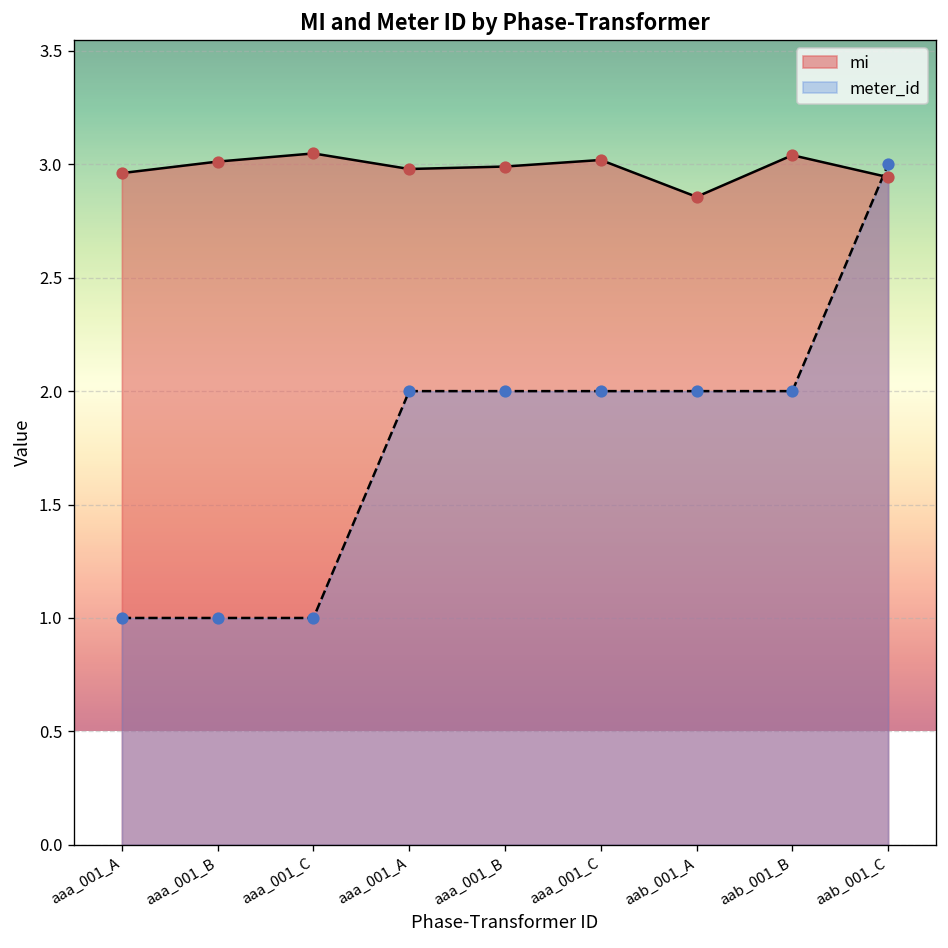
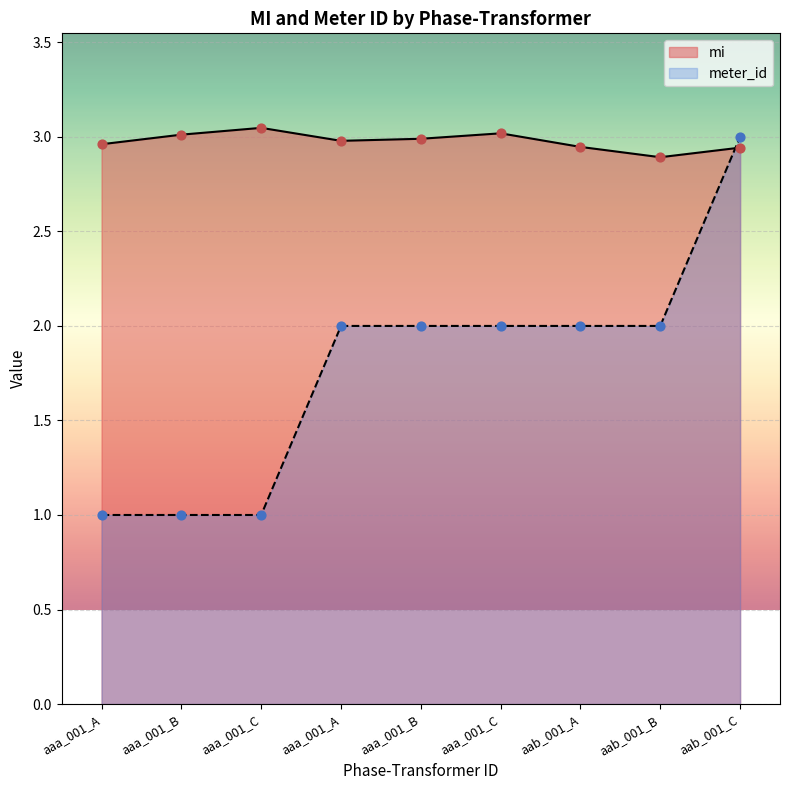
mi, aab_001_A: 2.86 -> 2.95
mi, aab_001_B: 3.04 -> 2.89
